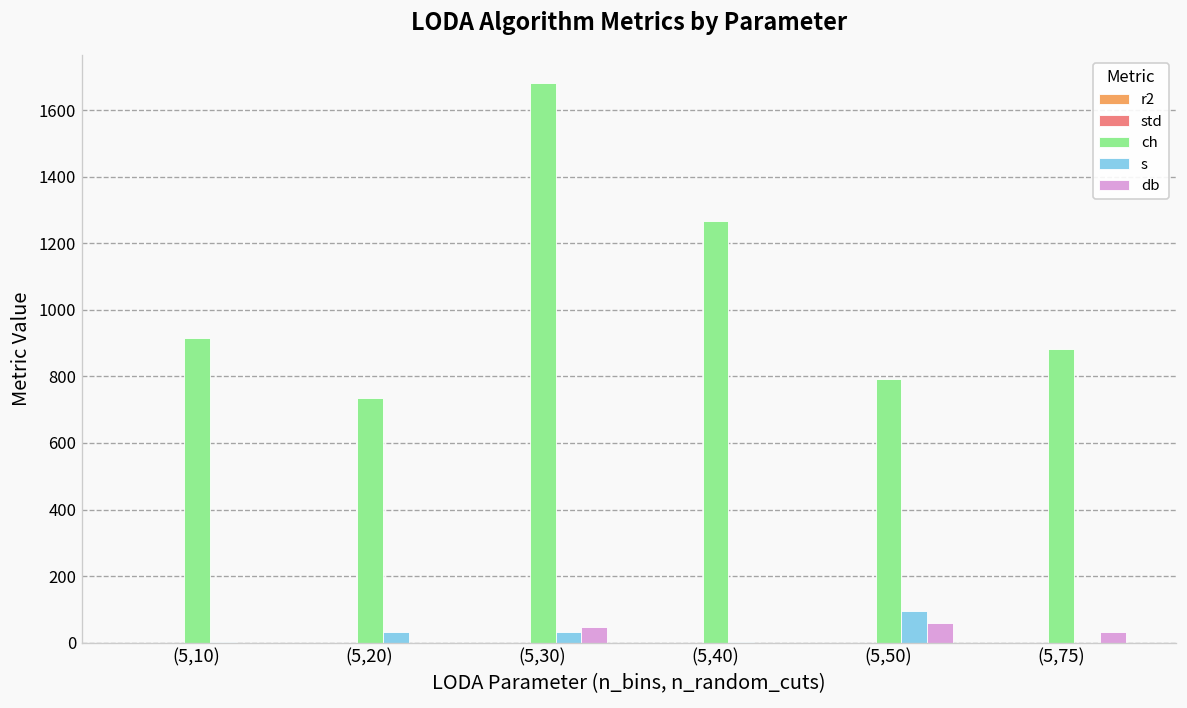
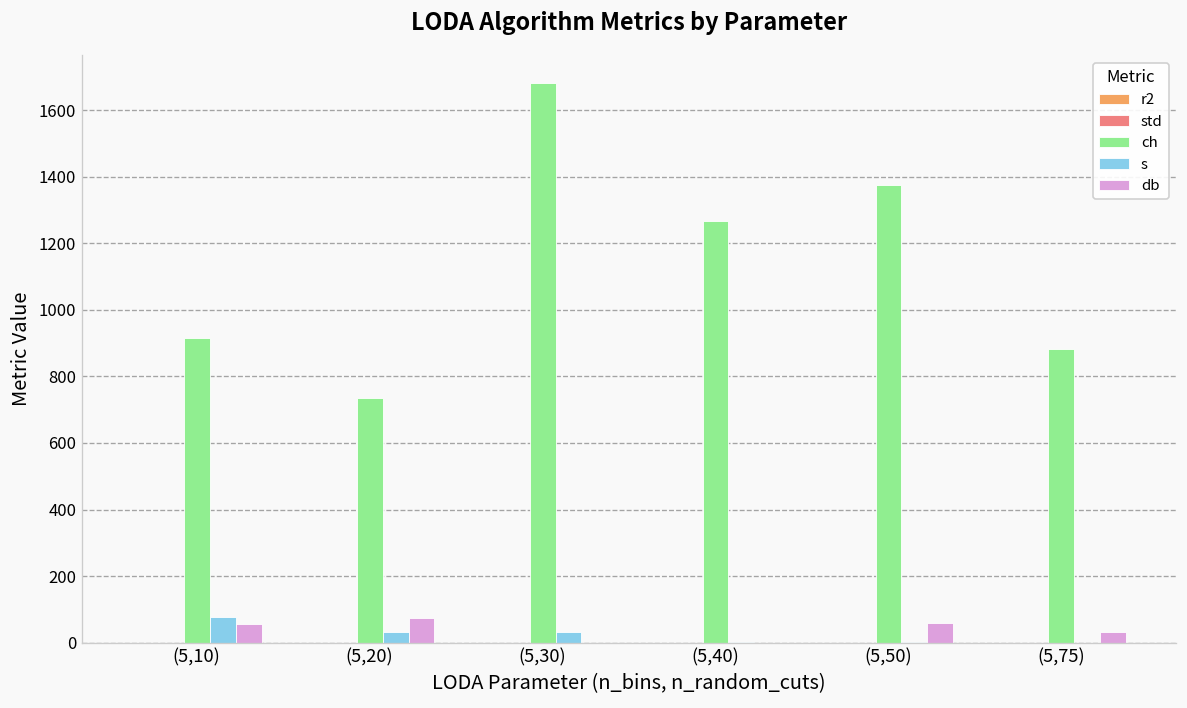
s, (5,10): 0 -> 80
db, (5,10): 0 -> 60
db, (5,20): 0 -> 70
db, (5,30): 50 -> 0
ch, (5,50): 790 -> 1370
s, (5,50): 100 -> 0
